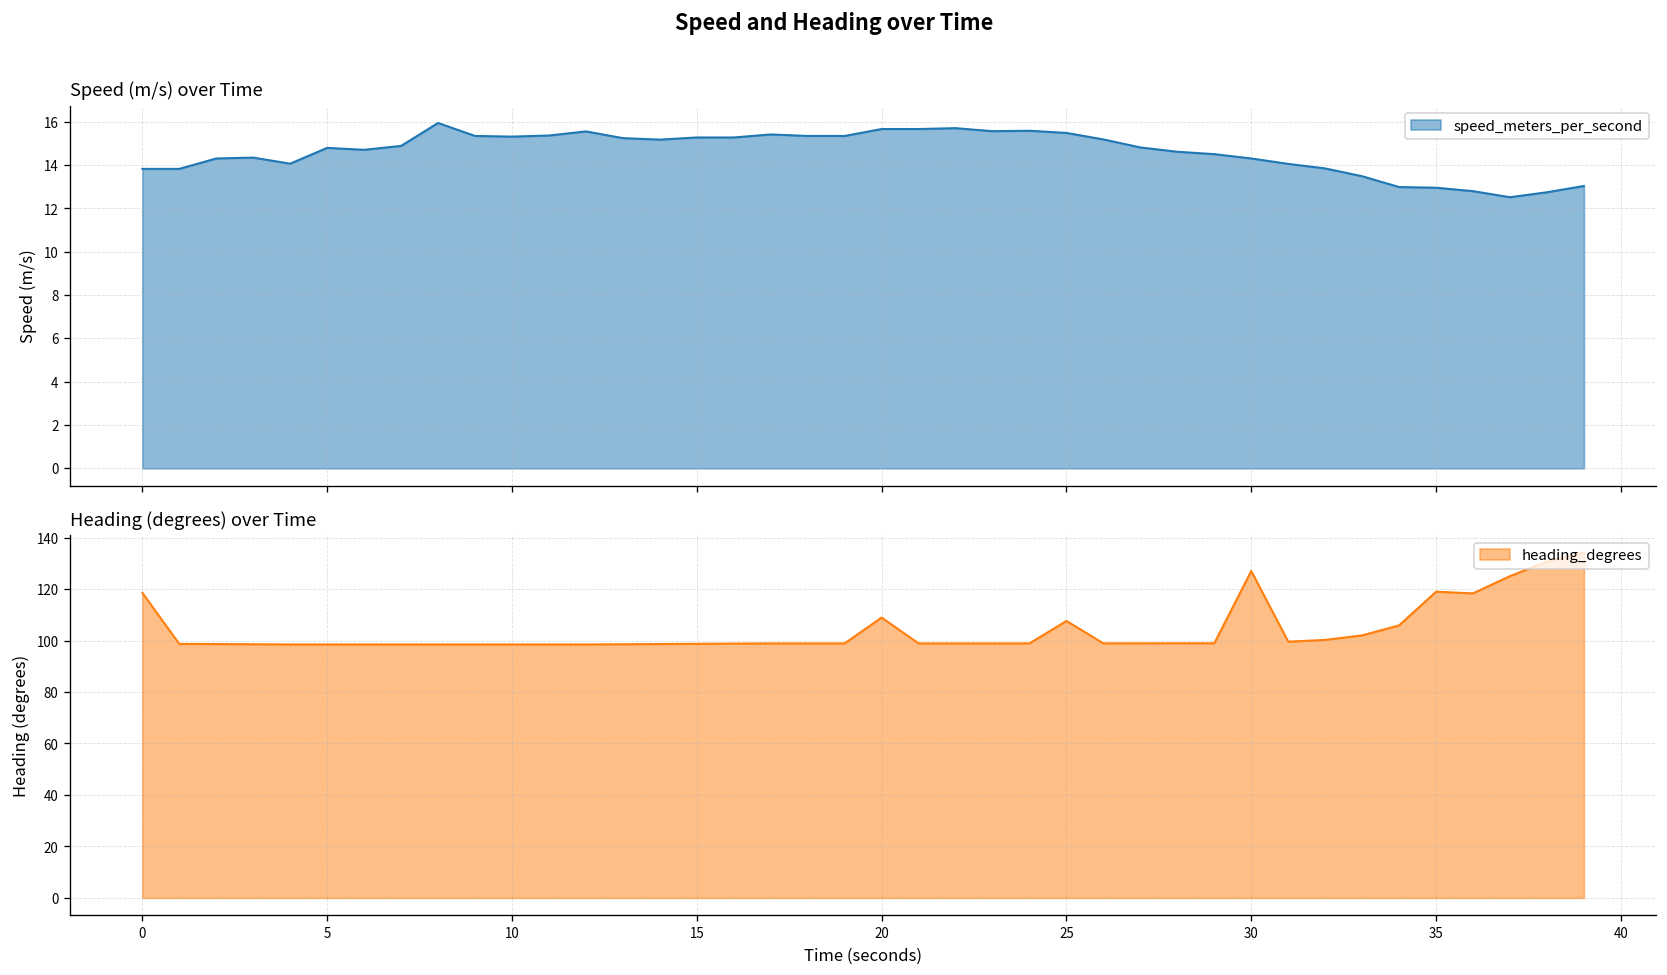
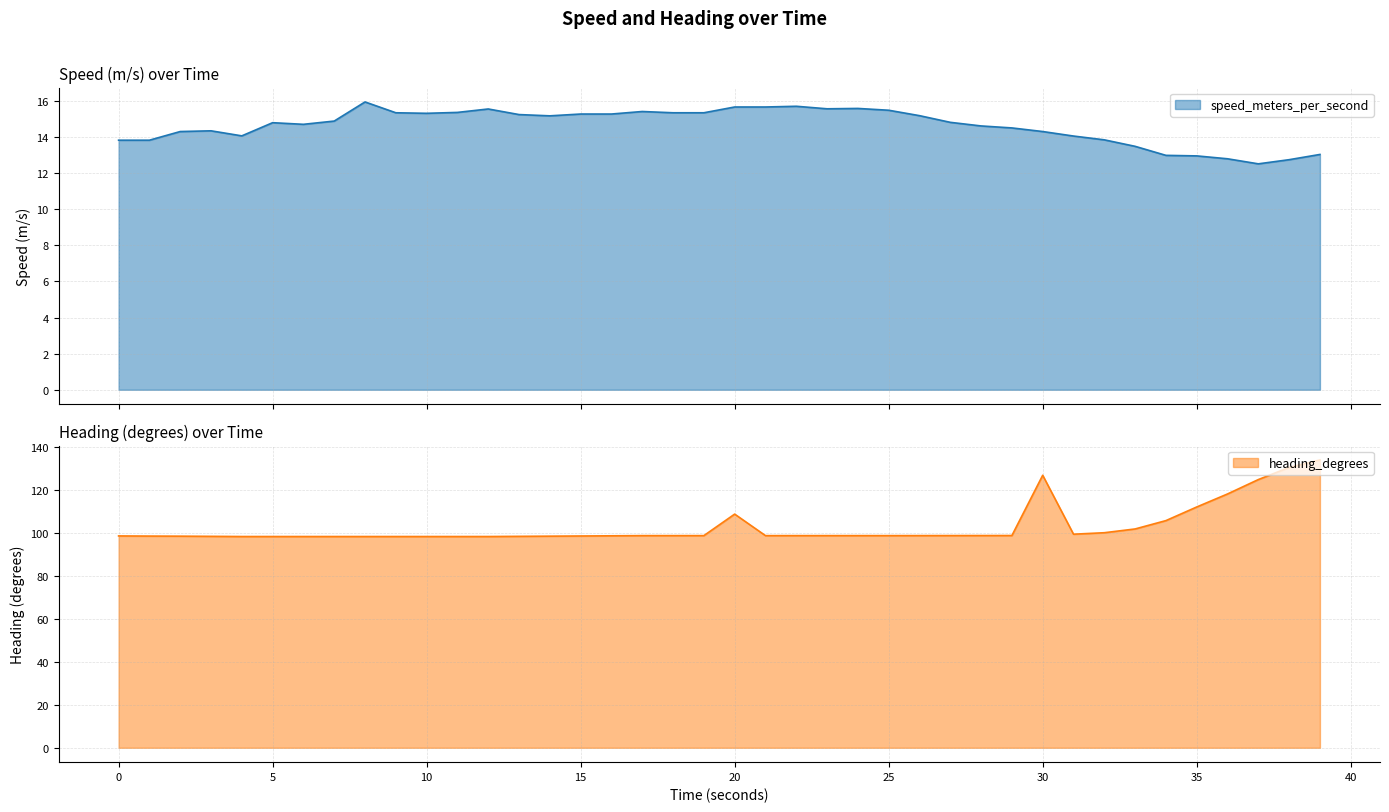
Heading (degrees) over Time, 0: 119 -> 99
Heading (degrees) over Time, 25: 108 -> 99
Heading (degrees) over Time, 35: 119 -> 112
